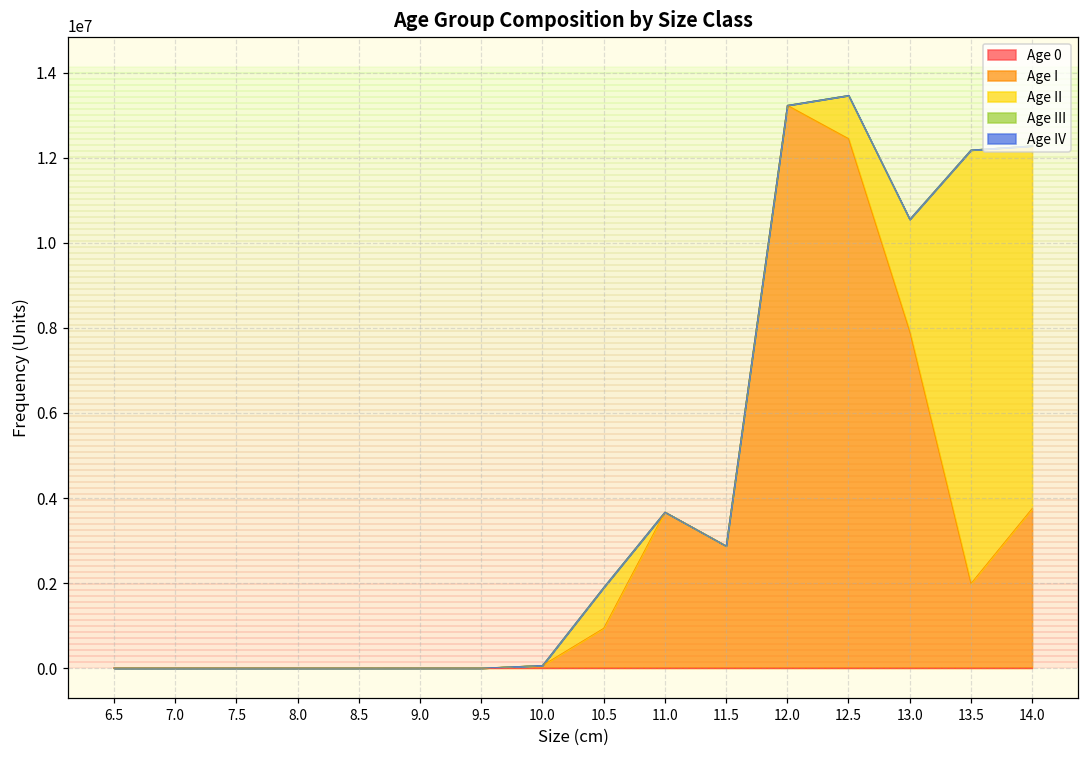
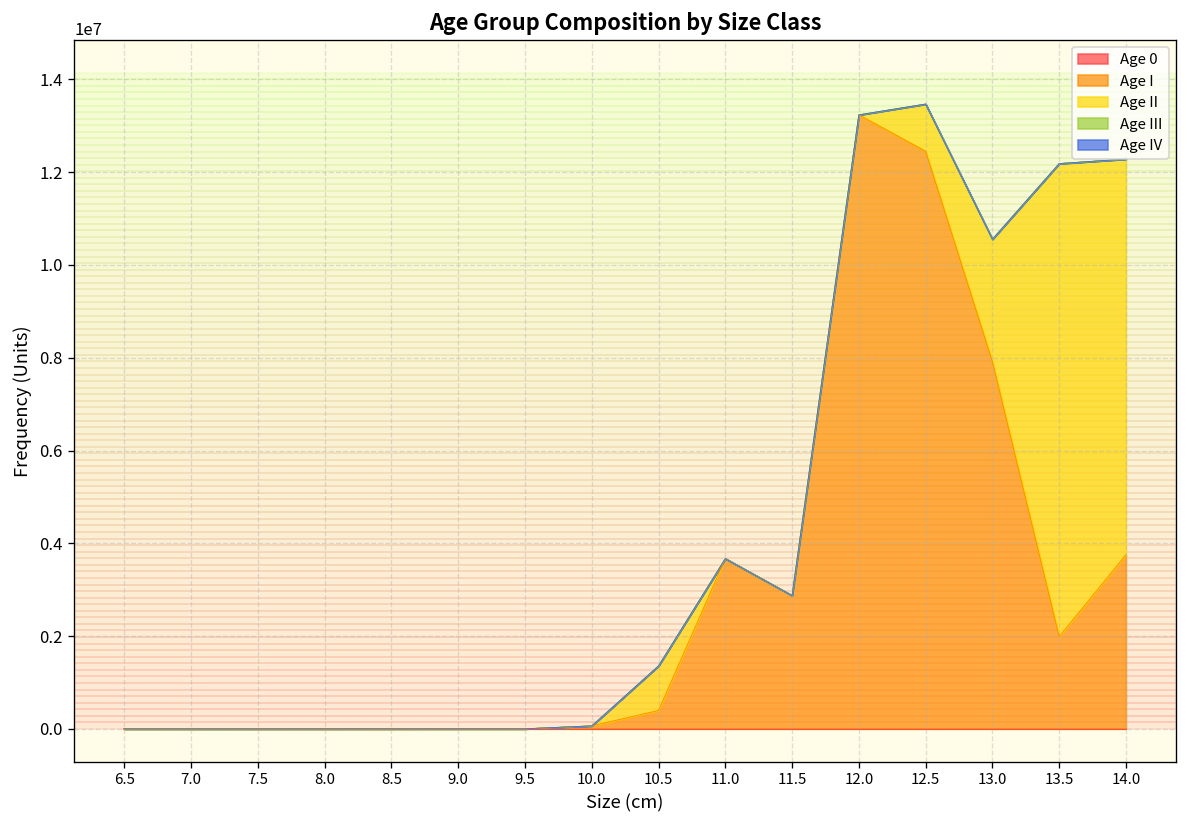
Age I, 10.5: 900000 -> 400000
